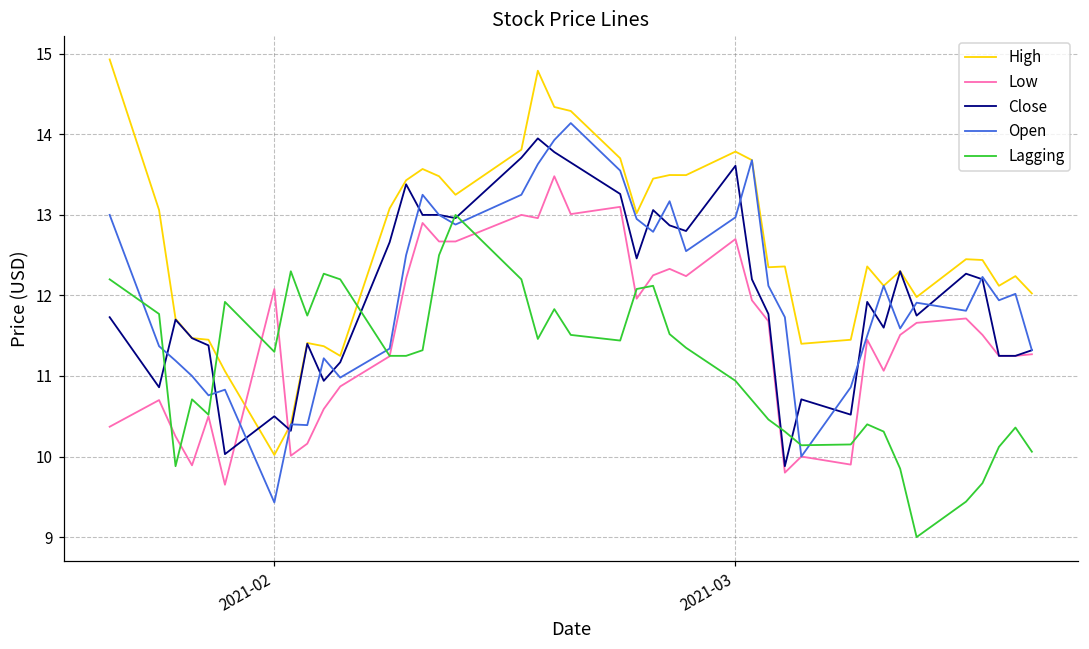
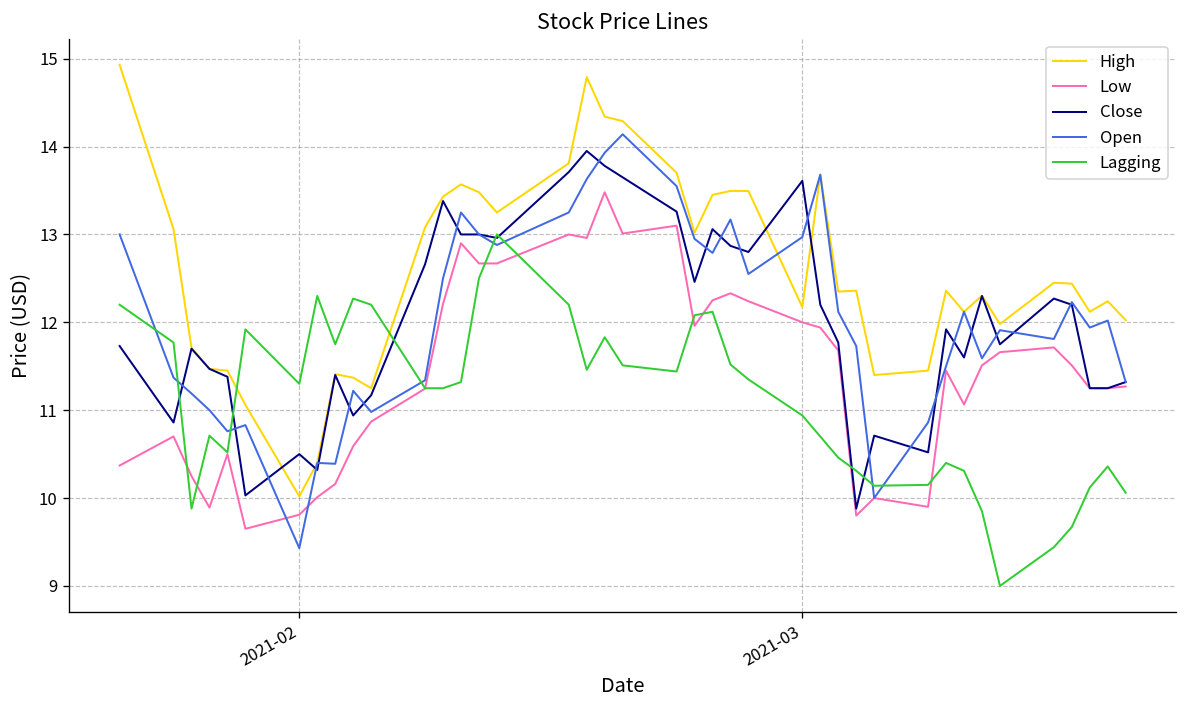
Low, 2021-02: 12.1 -> 9.8
High, 2021-03: 13.8 -> 12.2
Low, 2021-03: 12.7 -> 12.0
